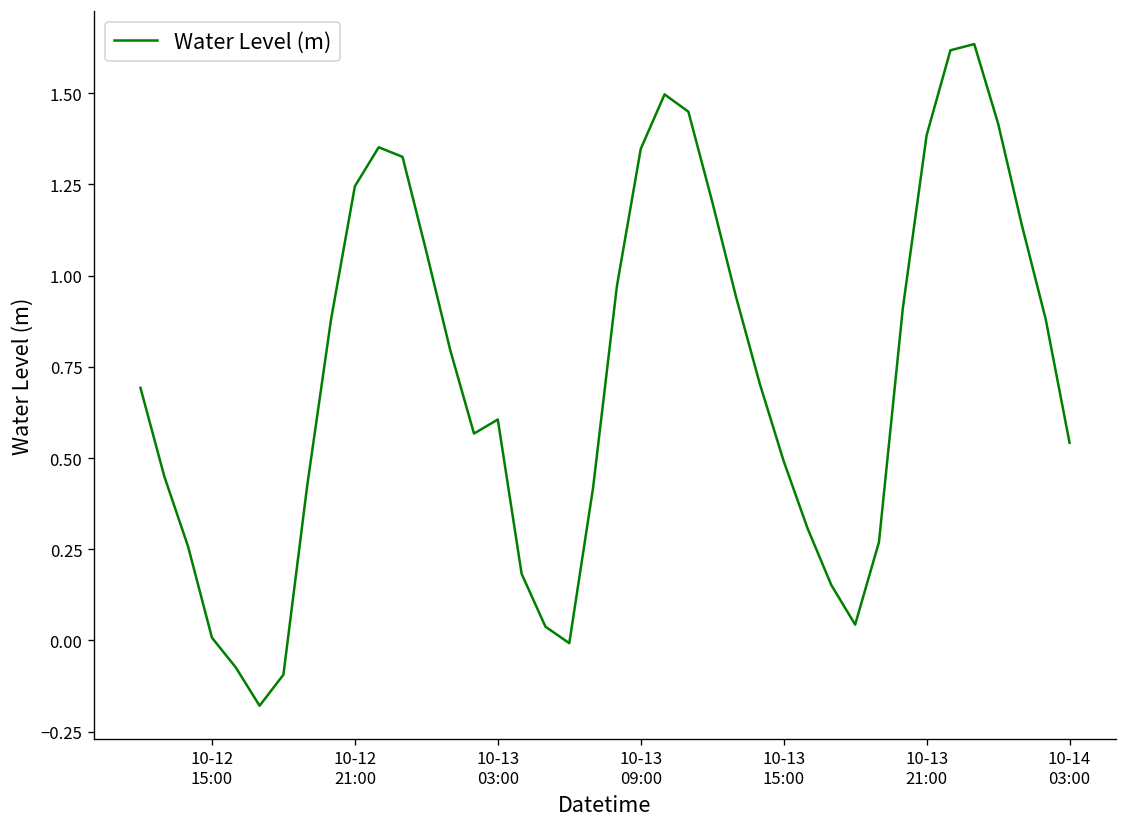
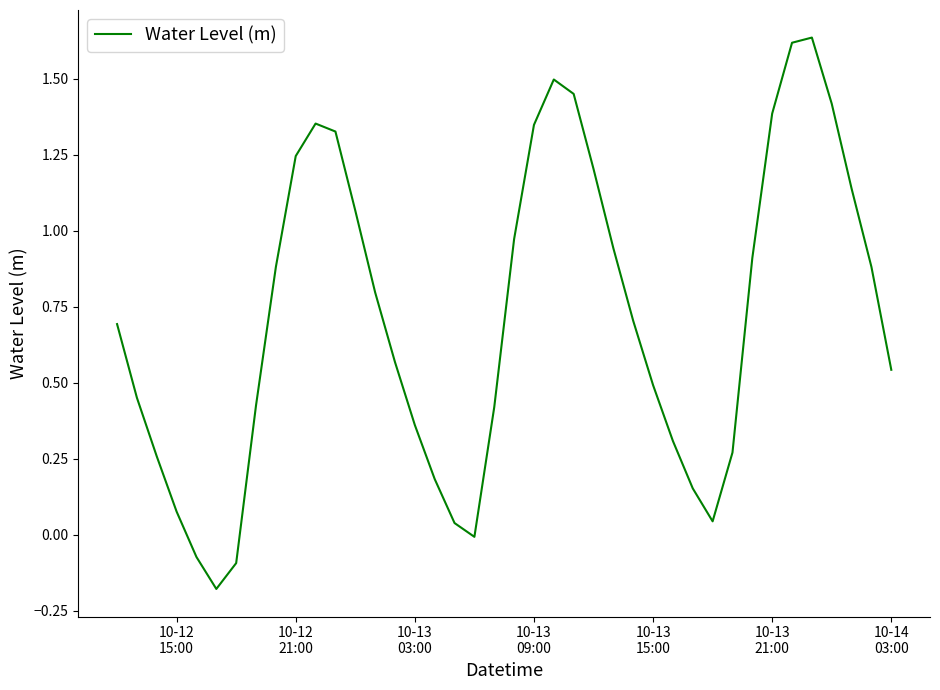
10-12 15:00: 0.01 -> 0.08
10-13 03:00: 0.61 -> 0.36
